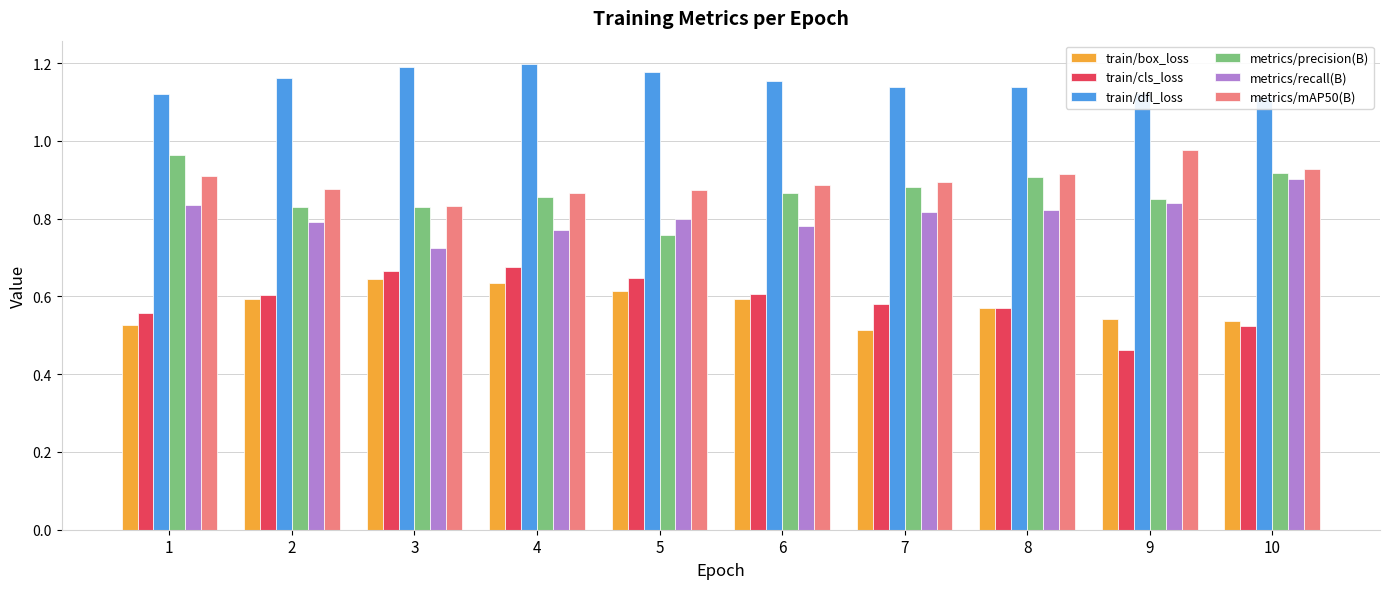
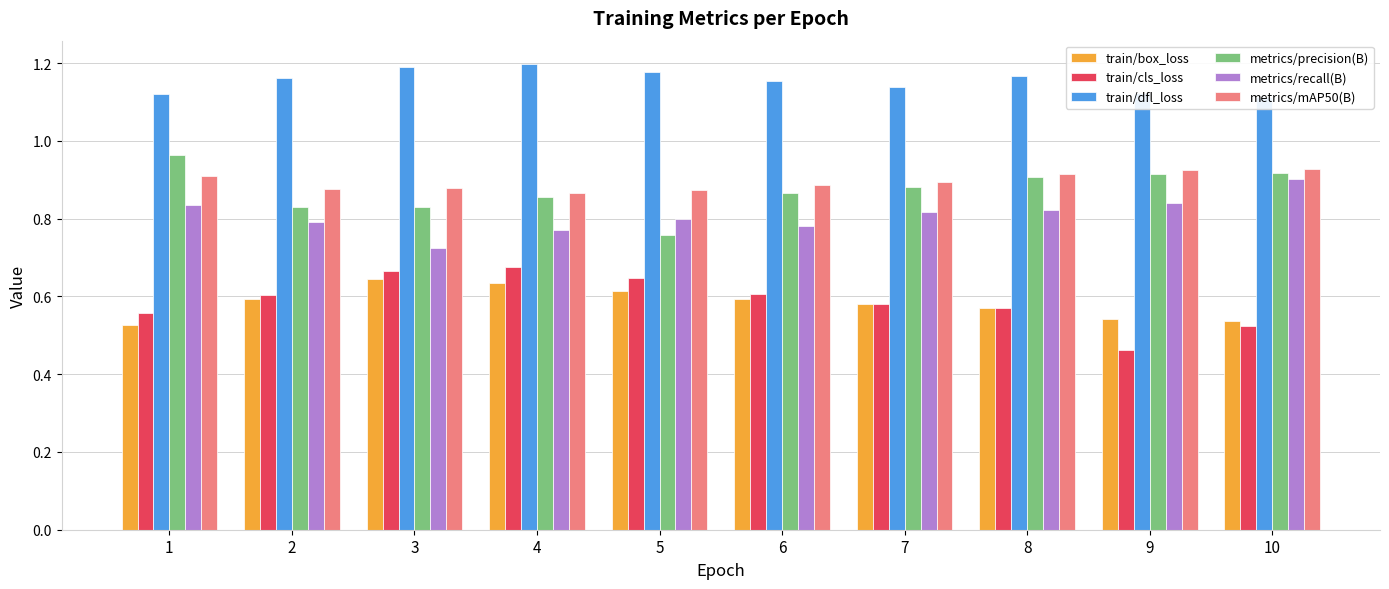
metrics/mAP50(B), 3: 0.83 -> 0.88
train/box_loss, 7: 0.51 -> 0.58
train/dfl_loss, 8: 1.14 -> 1.17
metrics/precision(B), 9: 0.85 -> 0.91
metrics/mAP50(B), 9: 0.98 -> 0.92
